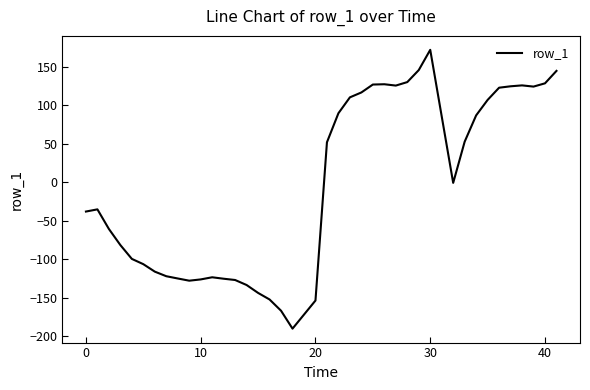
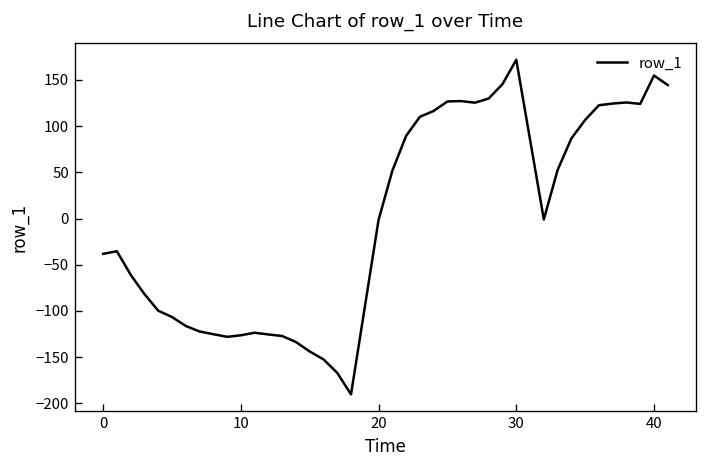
20: -150 -> 0
40: 130 -> 150
